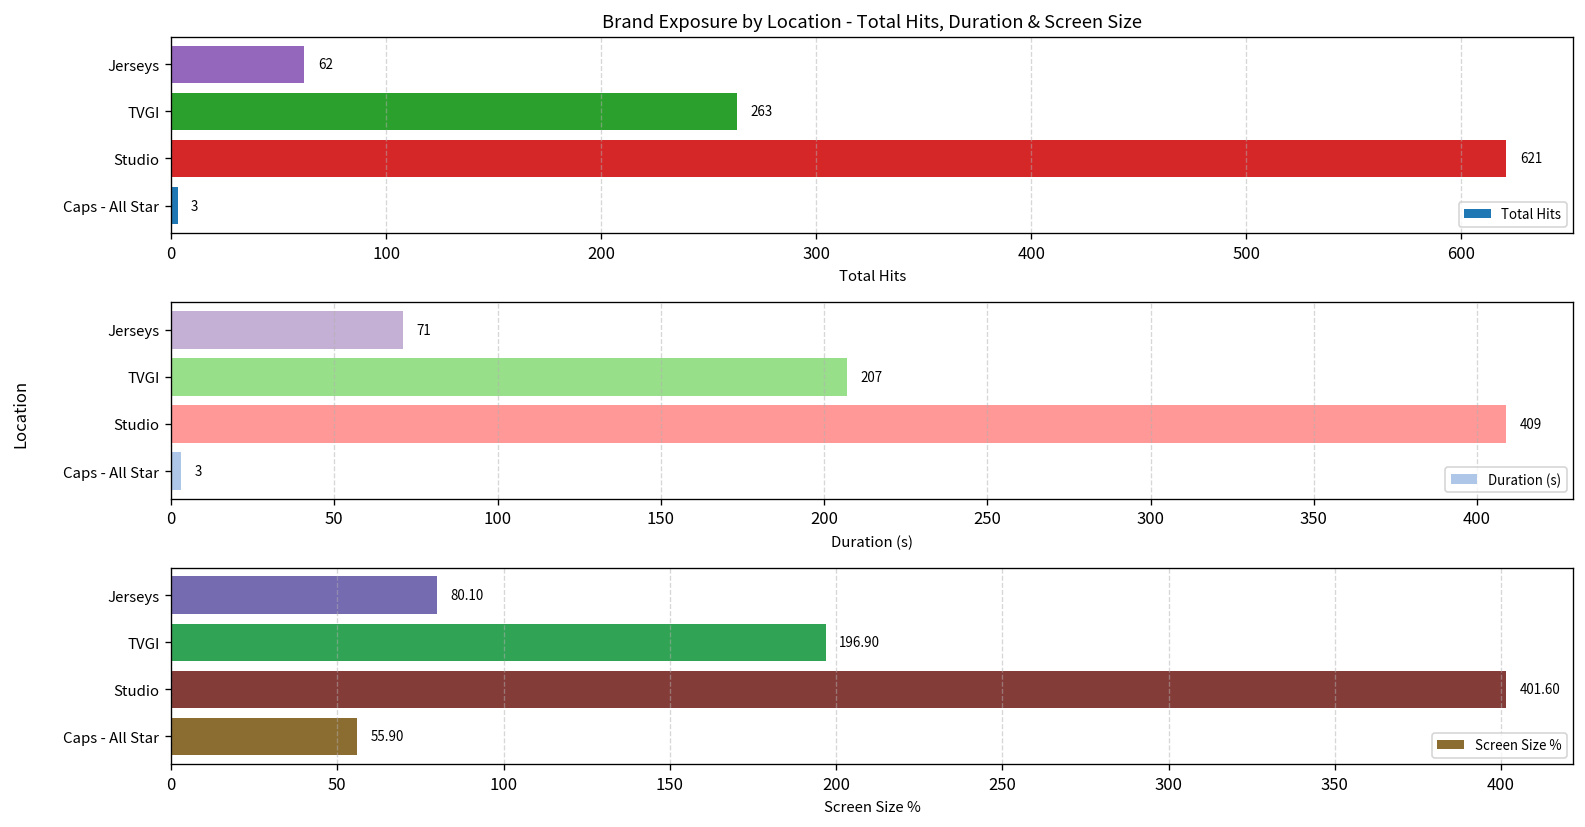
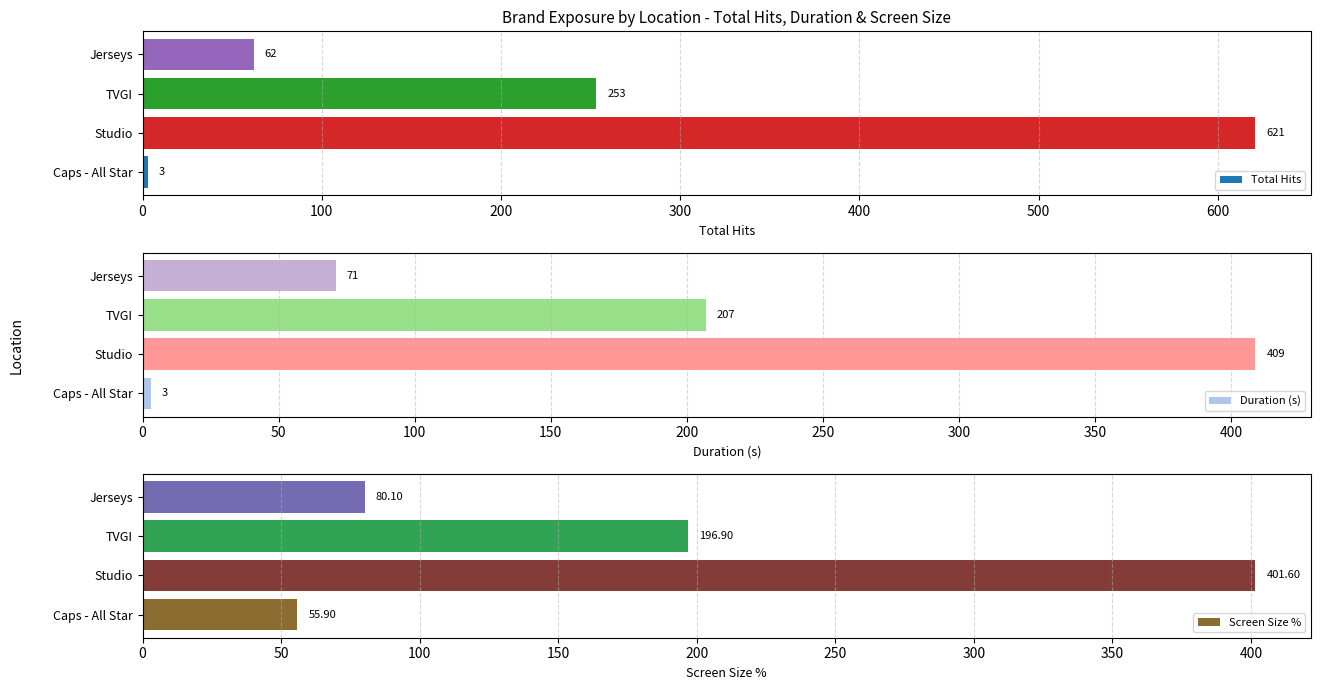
Brand Exposure by Location - Total Hits, Duration & Screen Size, TVGI: 263 -> 253
